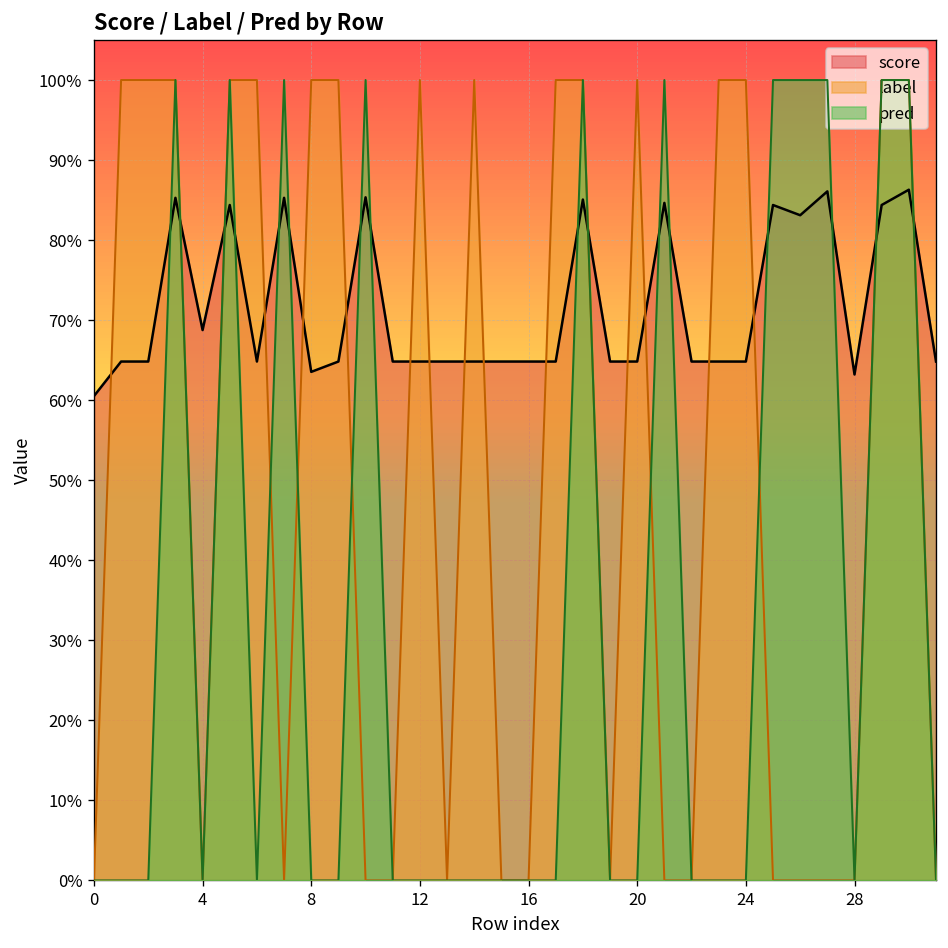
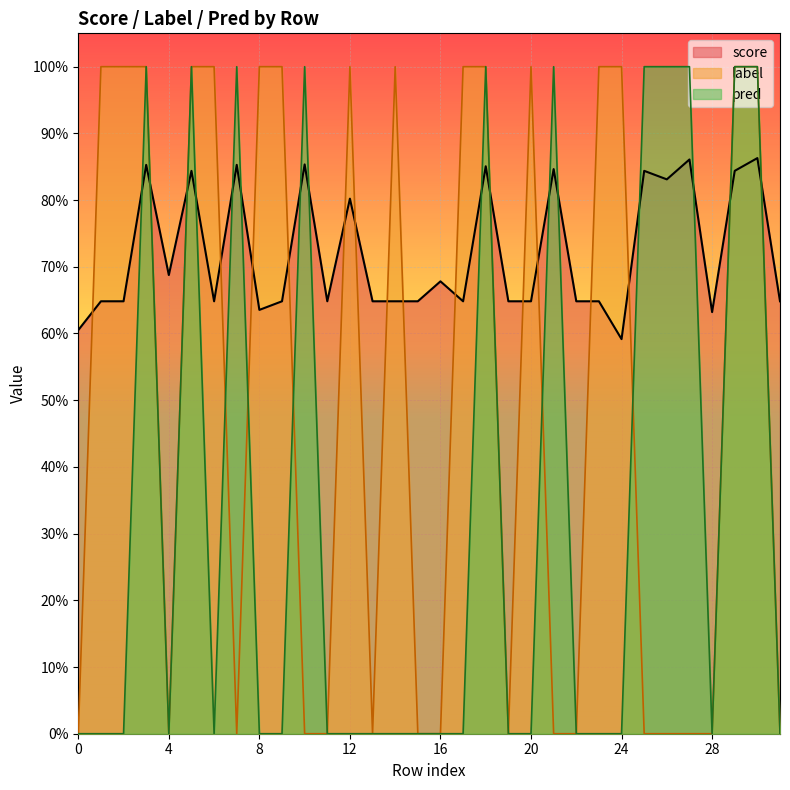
score, 12: 65% -> 80%
score, 16: 65% -> 68%
score, 24: 65% -> 59%
